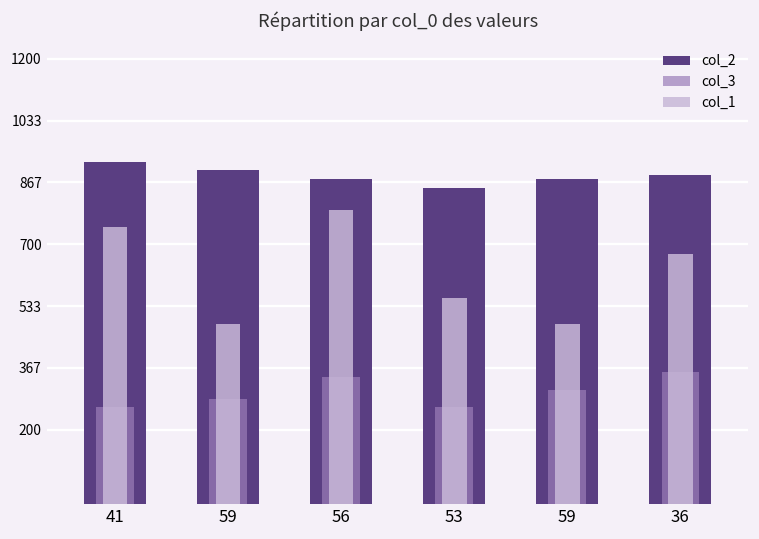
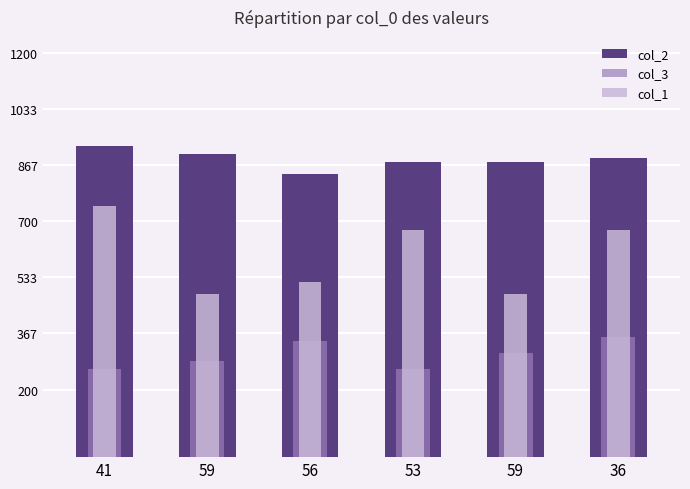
col_1, 56: 790 -> 520
col_2, 56: 880 -> 840
col_1, 53: 560 -> 670
col_2, 53: 850 -> 880
